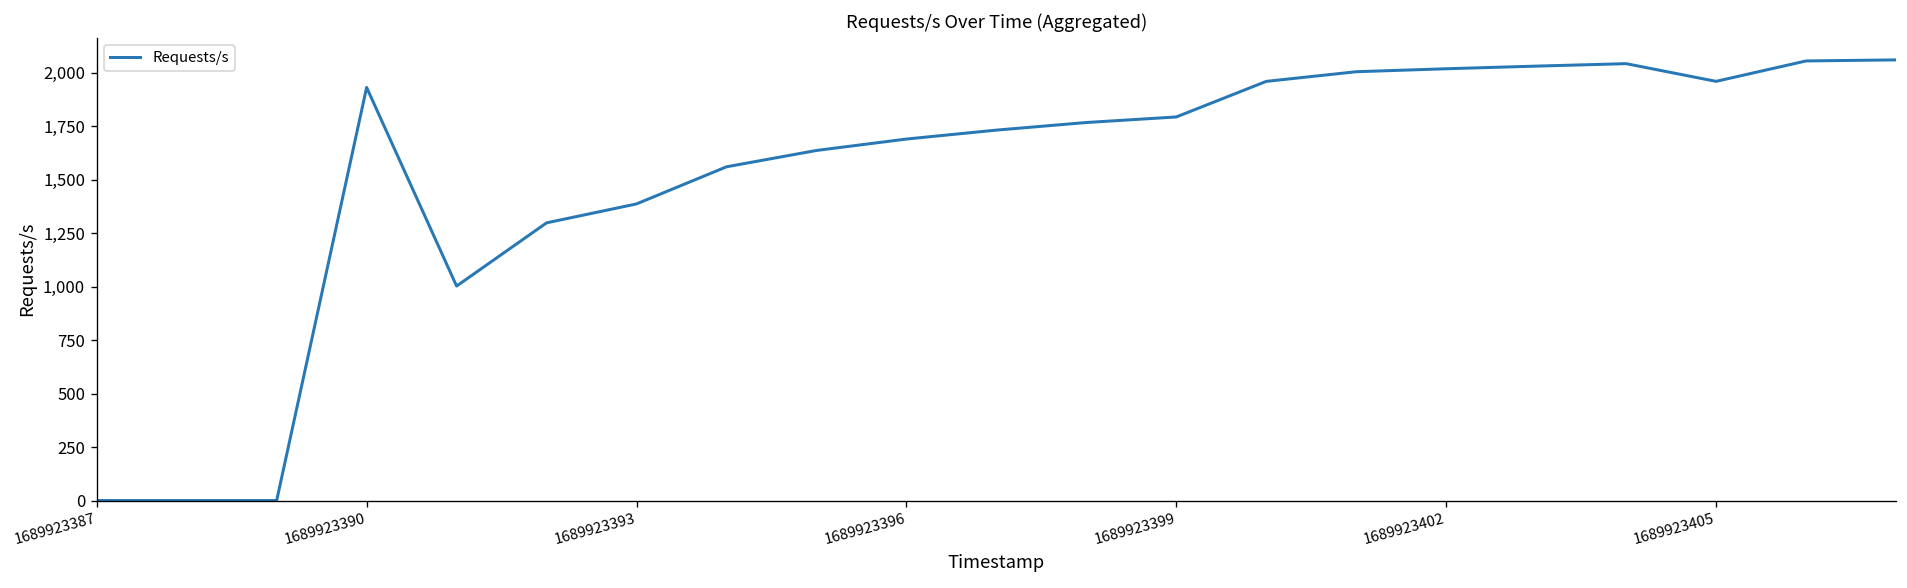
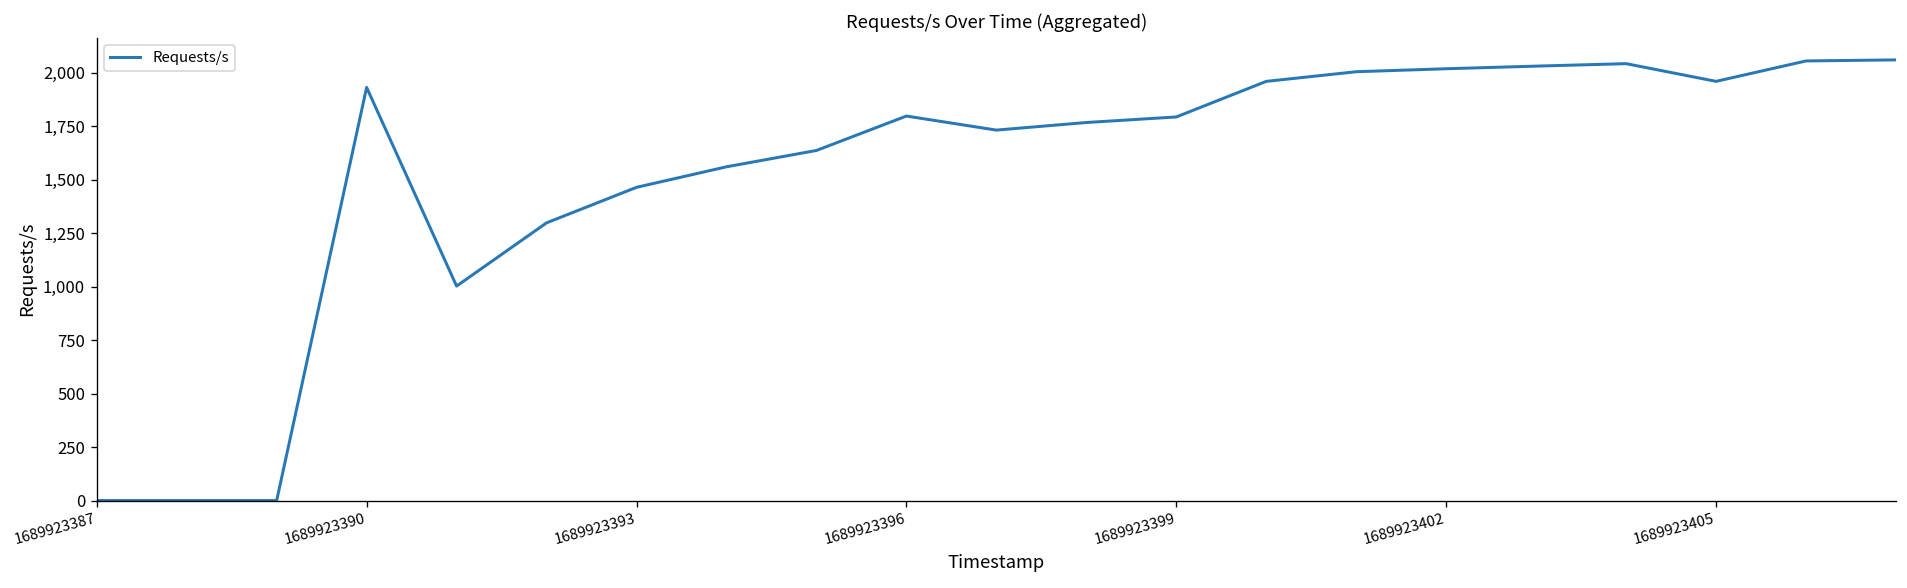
1689923393: 1,390 -> 1,460
1689923396: 1,690 -> 1,800
